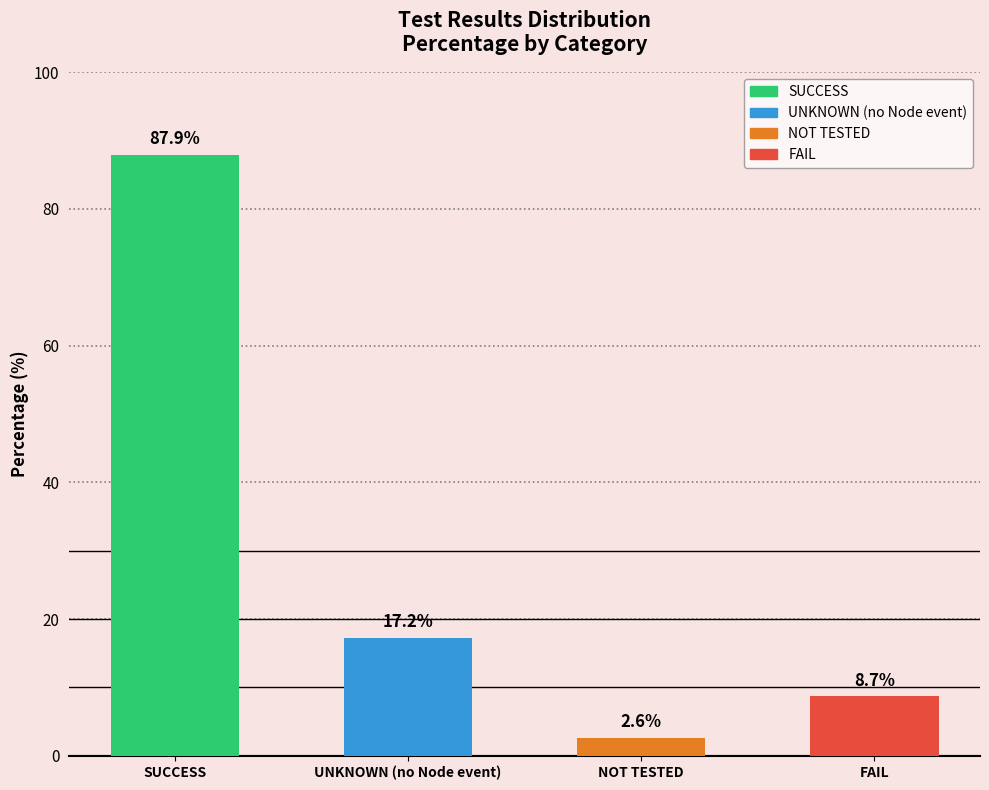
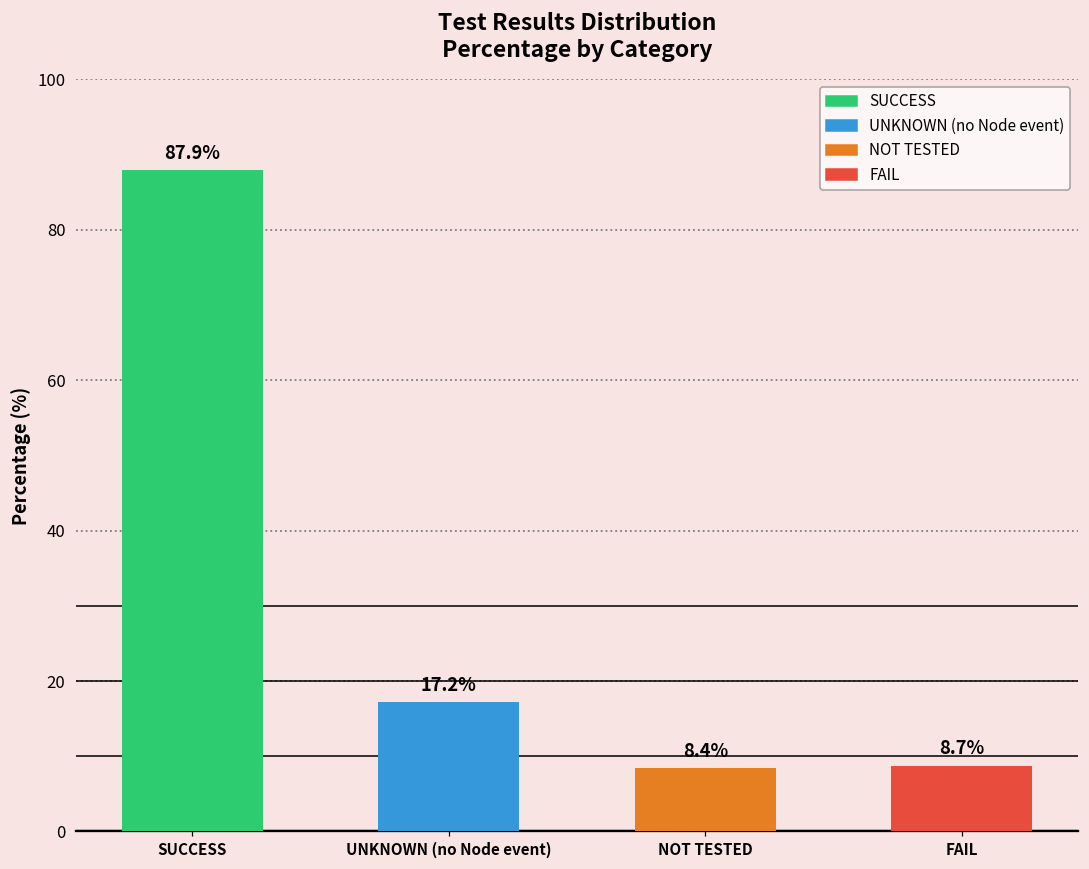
NOT TESTED: 2.6% -> 8.4%
